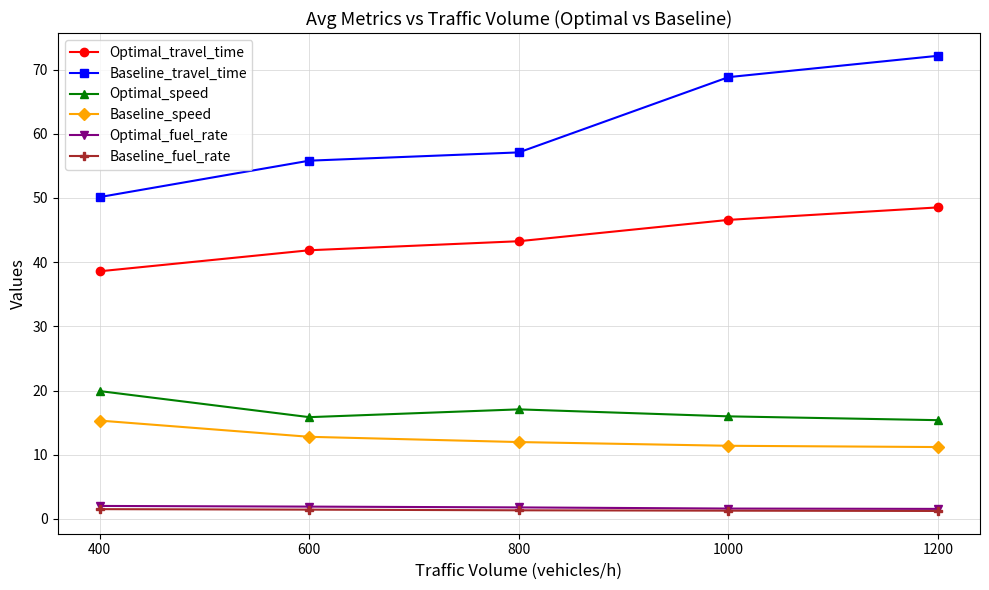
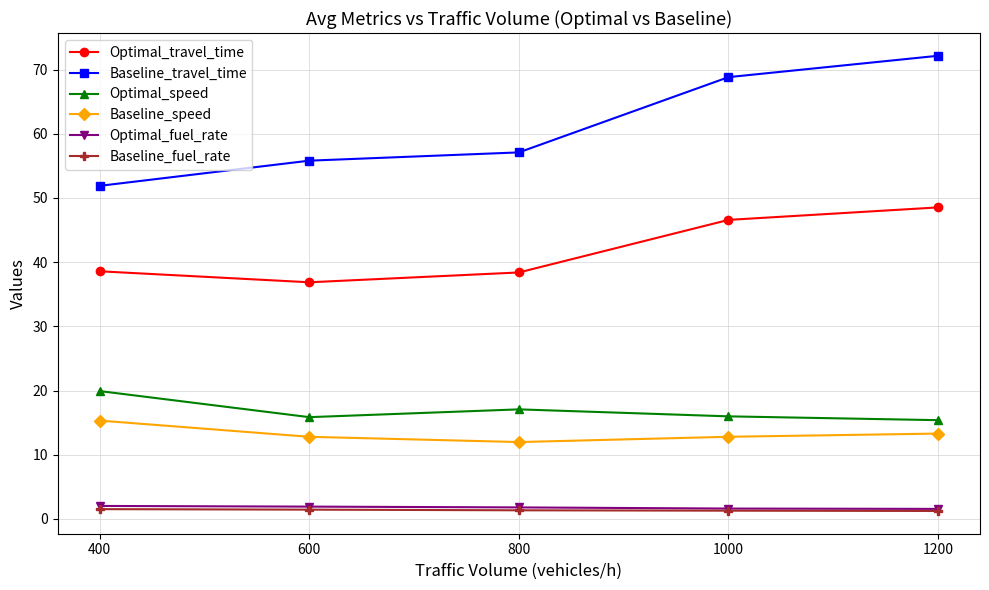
Baseline_travel_time, 400: 50 -> 52
Optimal_travel_time, 600: 42 -> 37
Optimal_travel_time, 800: 43 -> 38
Baseline_speed, 1000: 11 -> 13
Baseline_speed, 1200: 11 -> 13
